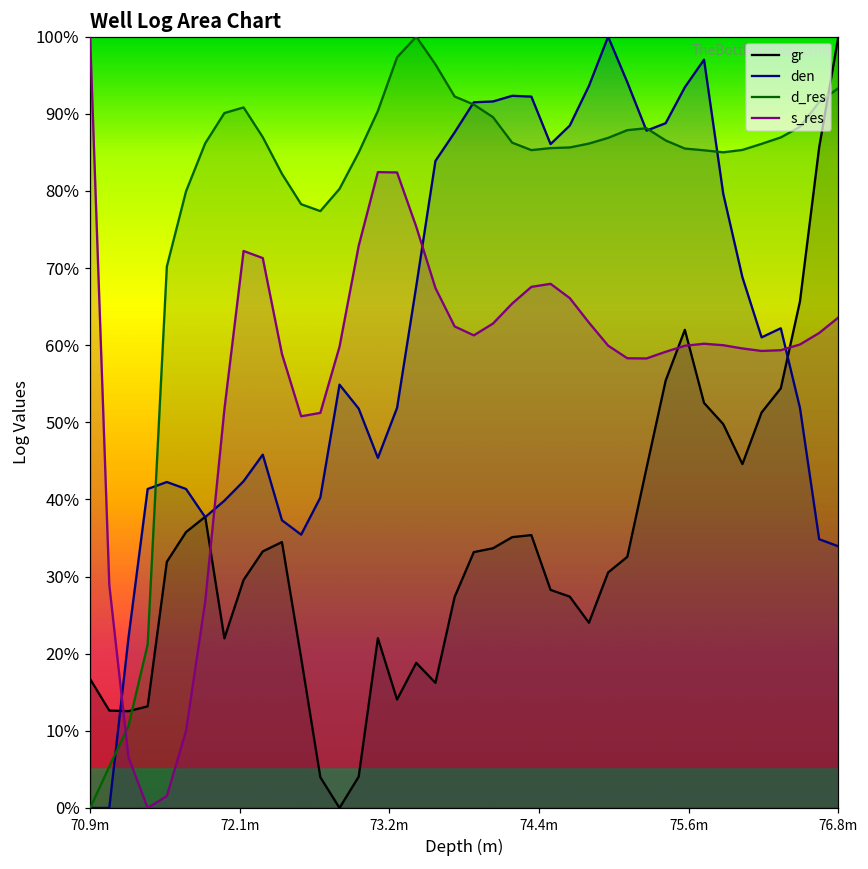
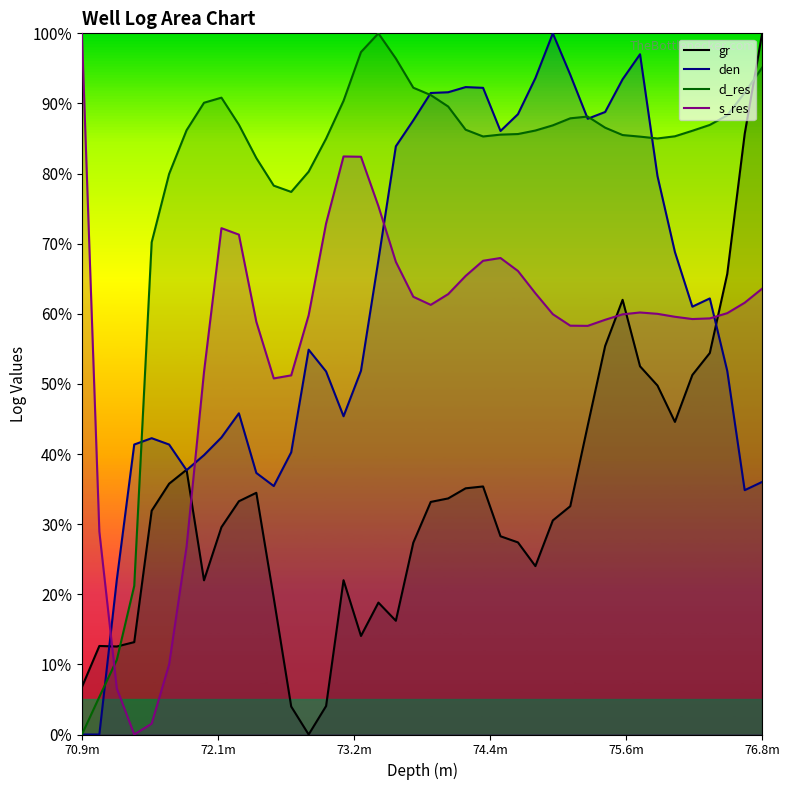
gr, 70.9m: 17% -> 7%
den, 76.8m: 34% -> 36%
d_res, 76.8m: 93% -> 95%
